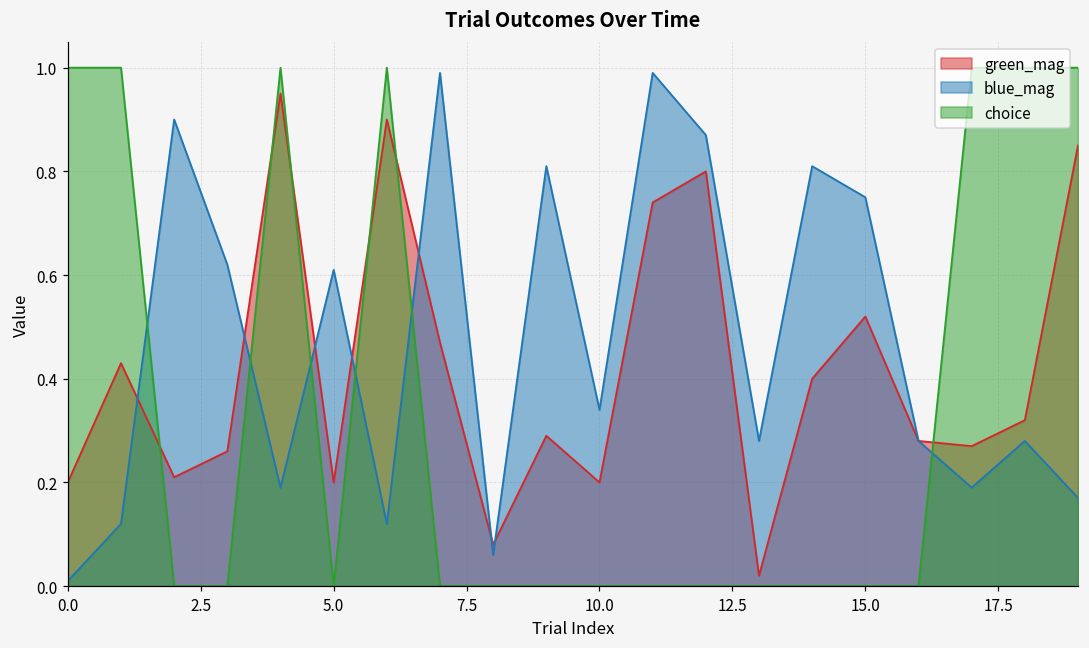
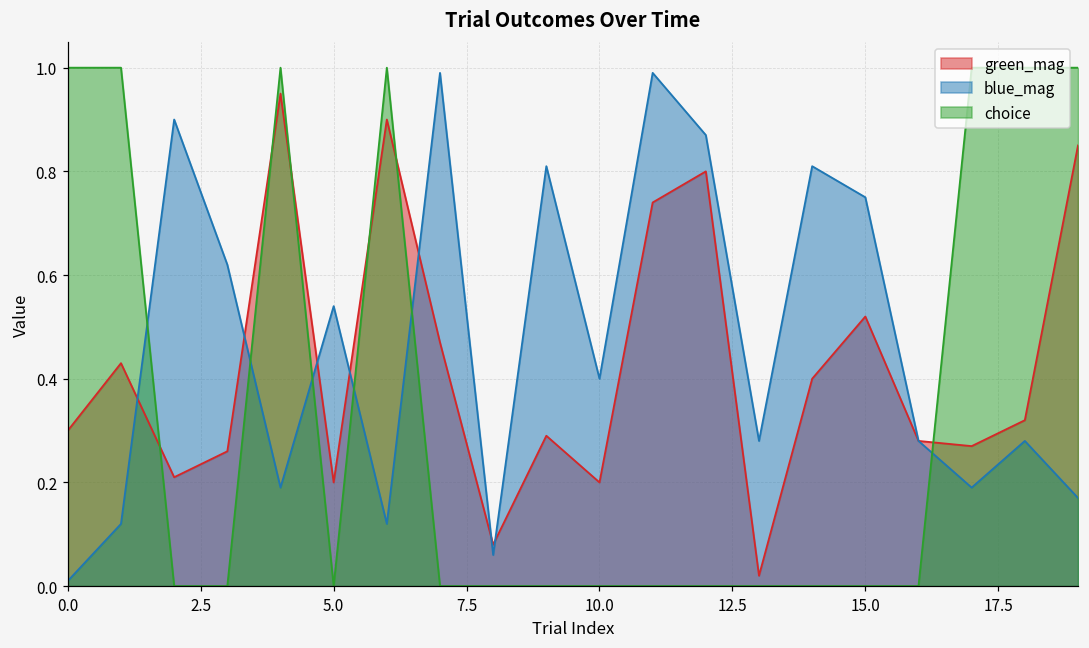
green_mag, 0.0: 0.2 -> 0.3
blue_mag, 5.0: 0.61 -> 0.54
blue_mag, 10.0: 0.34 -> 0.40
